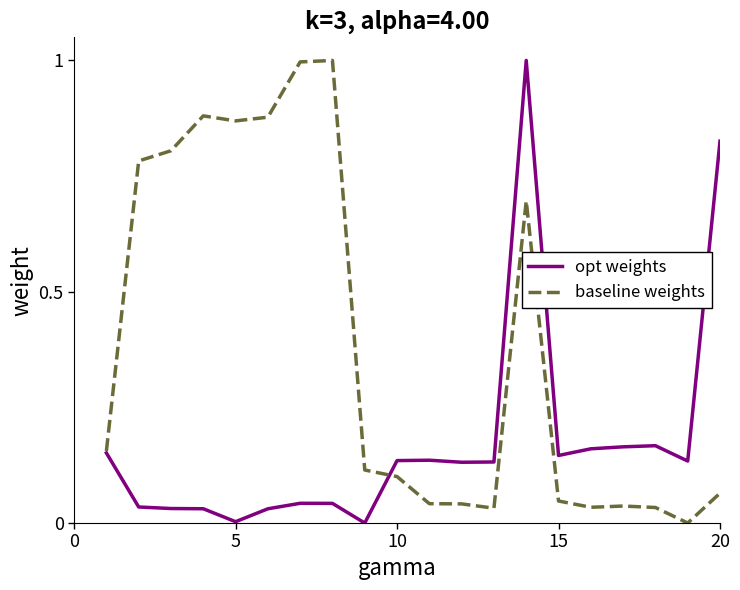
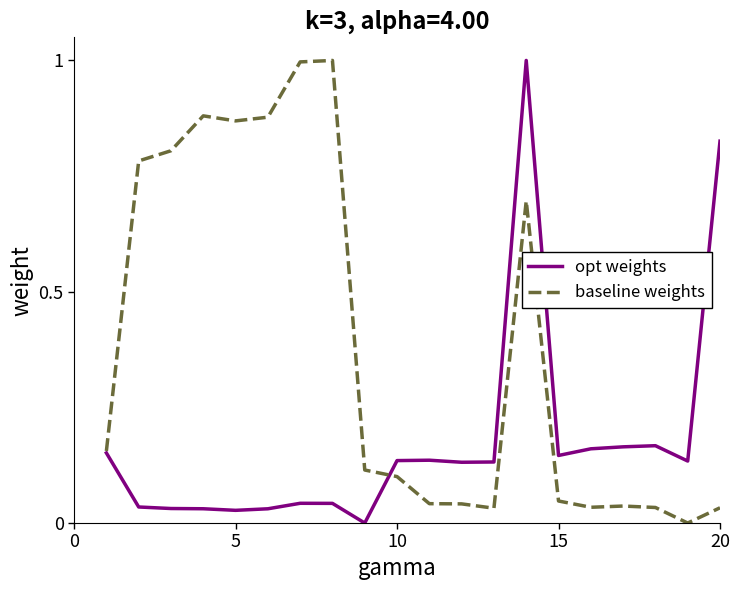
opt weights, 5: 0.00 -> 0.03
baseline weights, 20: 0.06 -> 0.03
